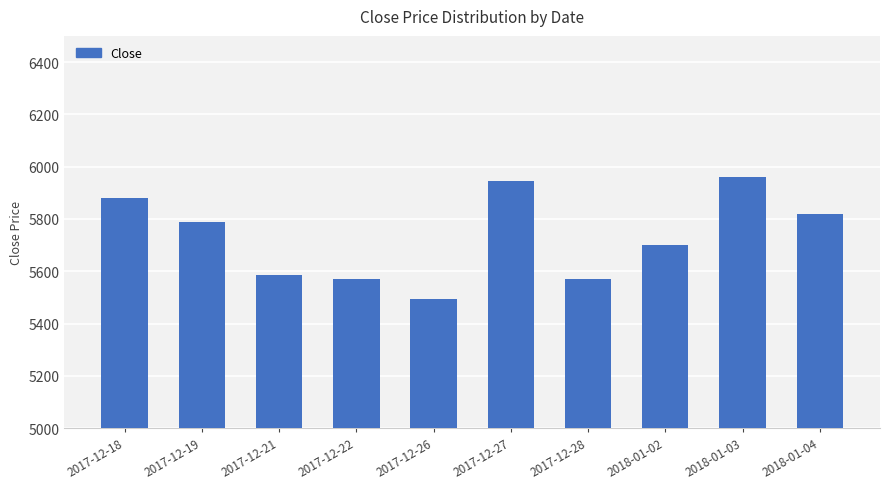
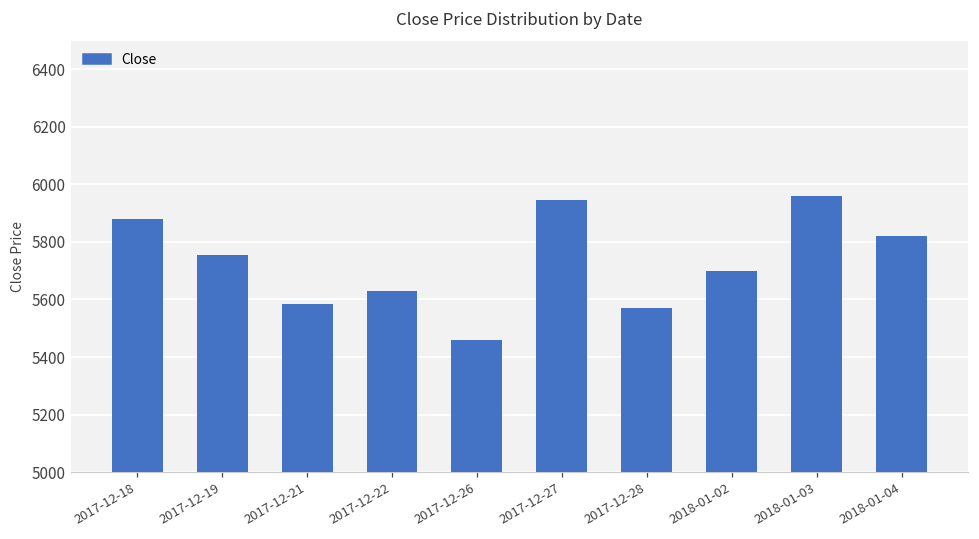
2017-12-19: 5790 -> 5760
2017-12-22: 5570 -> 5630
2017-12-26: 5490 -> 5460
